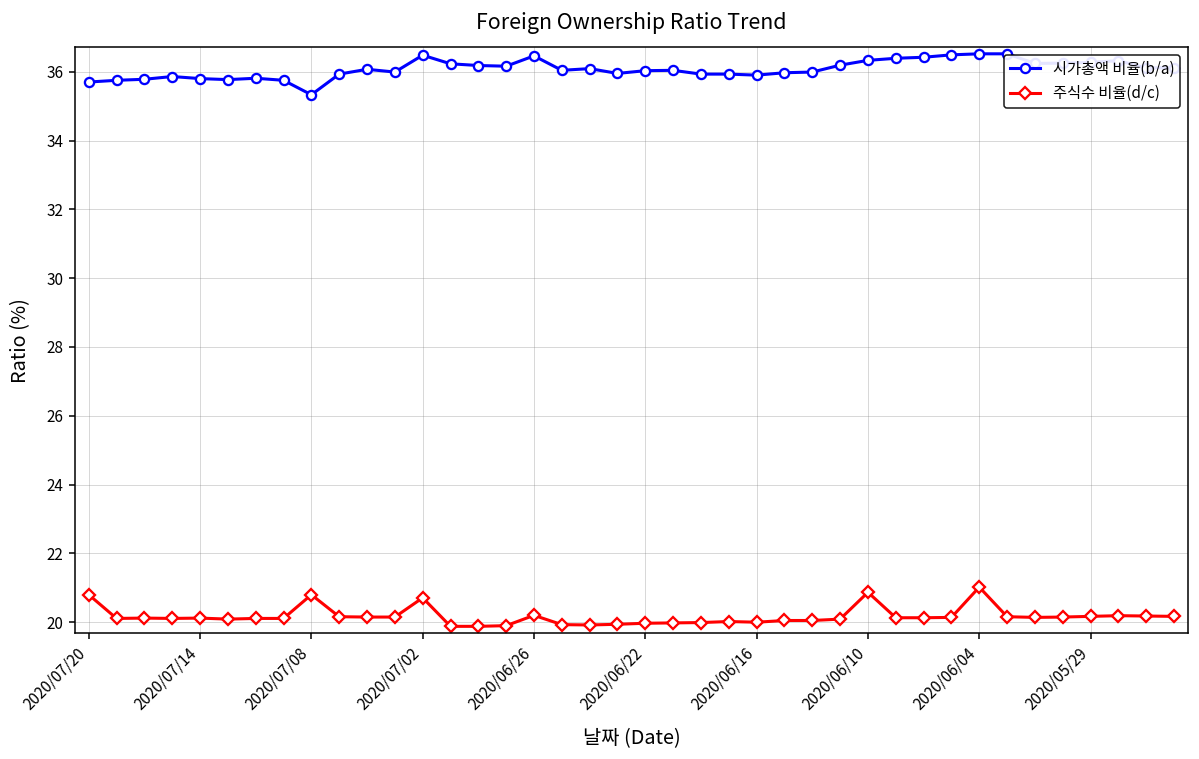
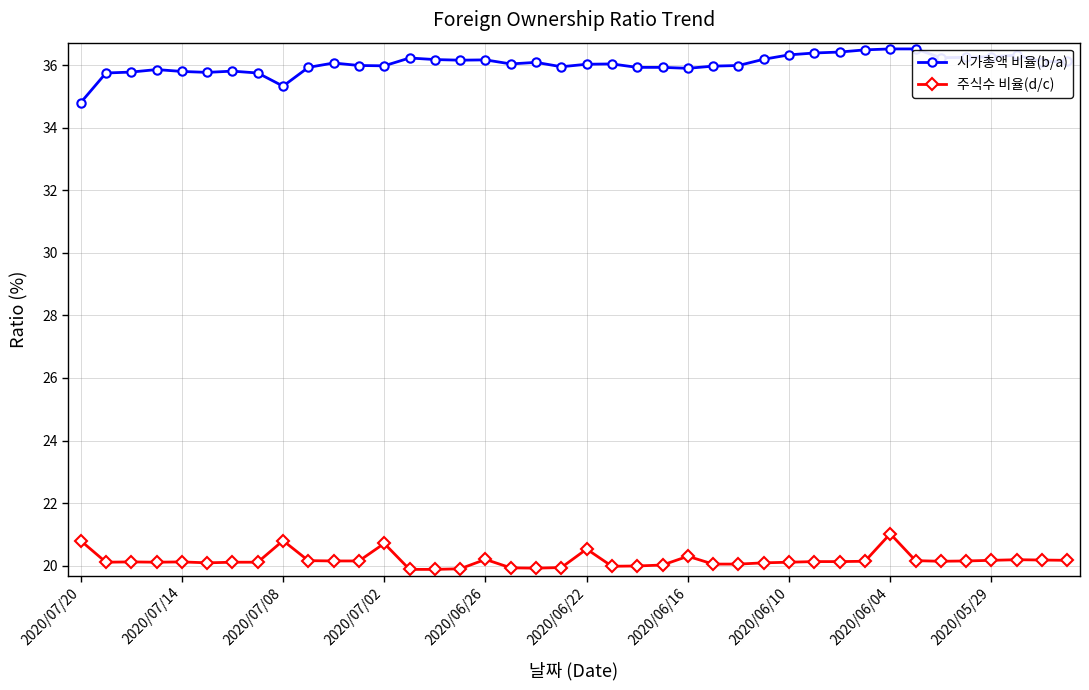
시가총액 비율(b/a), 2020/07/20: 35.7 -> 34.8
시가총액 비율(b/a), 2020/07/02: 36.5 -> 36.0
시가총액 비율(b/a), 2020/06/26: 36.5 -> 36.2
주식수 비율(d/c), 2020/06/22: 20.0 -> 20.5
주식수 비율(d/c), 2020/06/16: 20.0 -> 20.3
주식수 비율(d/c), 2020/06/10: 20.9 -> 20.1
